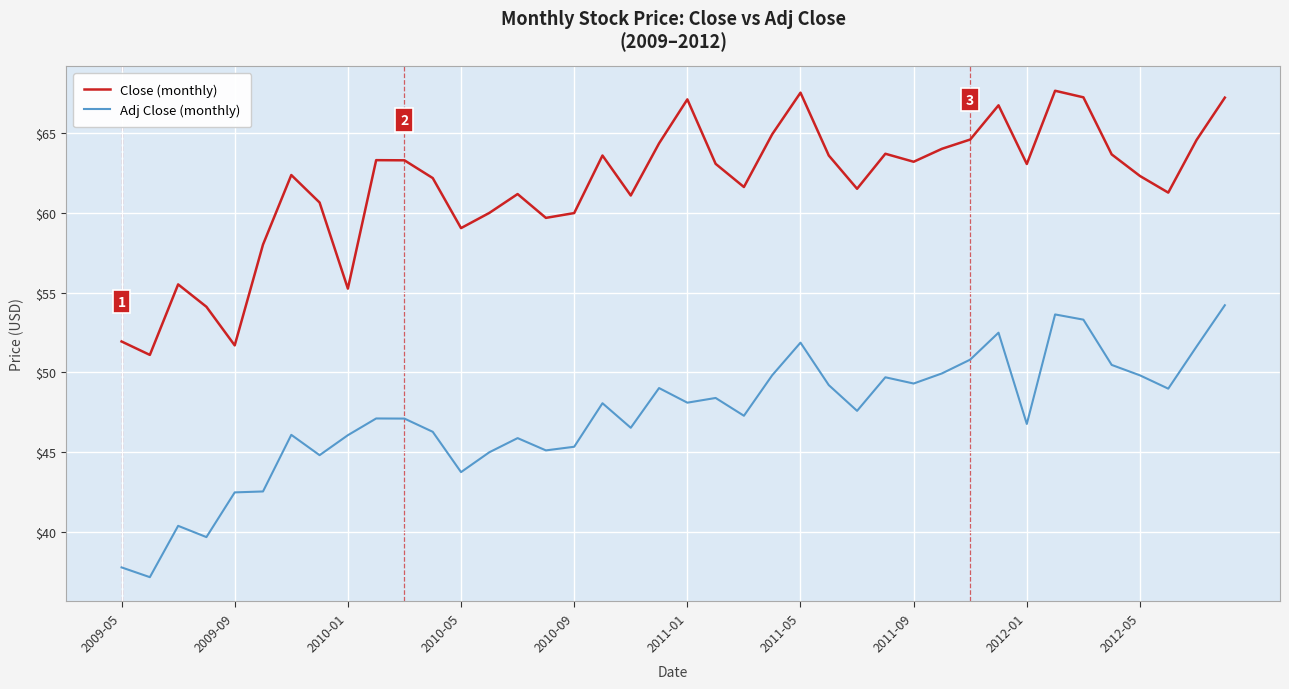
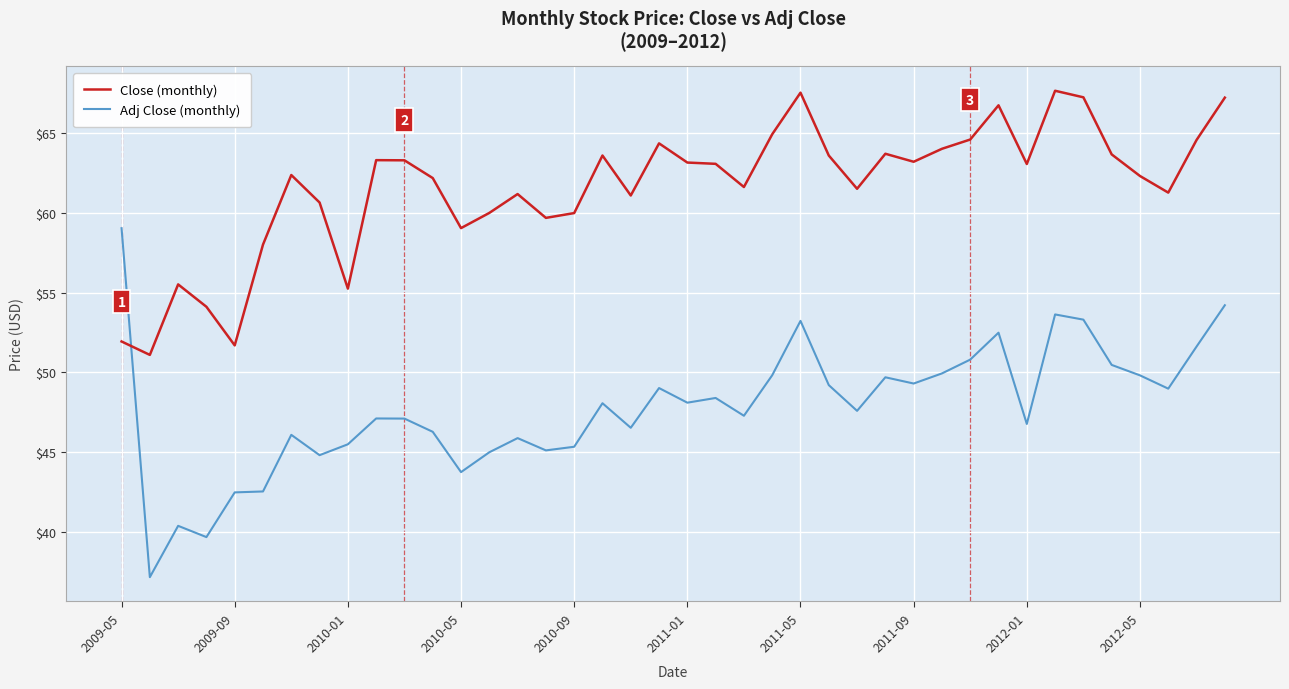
Adj Close (monthly), 2009-05: $37.8 -> $59.0
Adj Close (monthly), 2010-01: $46.1 -> $45.5
Close (monthly), 2011-01: $67.1 -> $63.1
Adj Close (monthly), 2011-05: $51.9 -> $53.2
